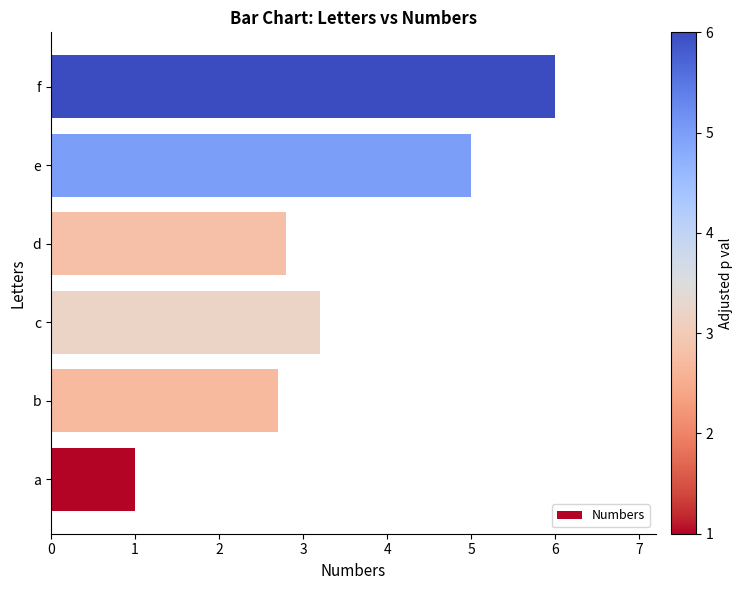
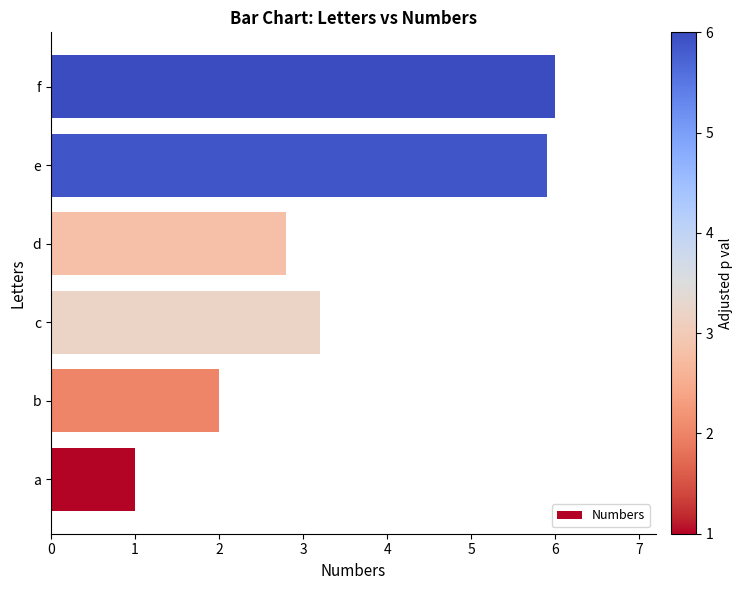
e: 5.0 -> 5.9
b: 2.7 -> 2.0
